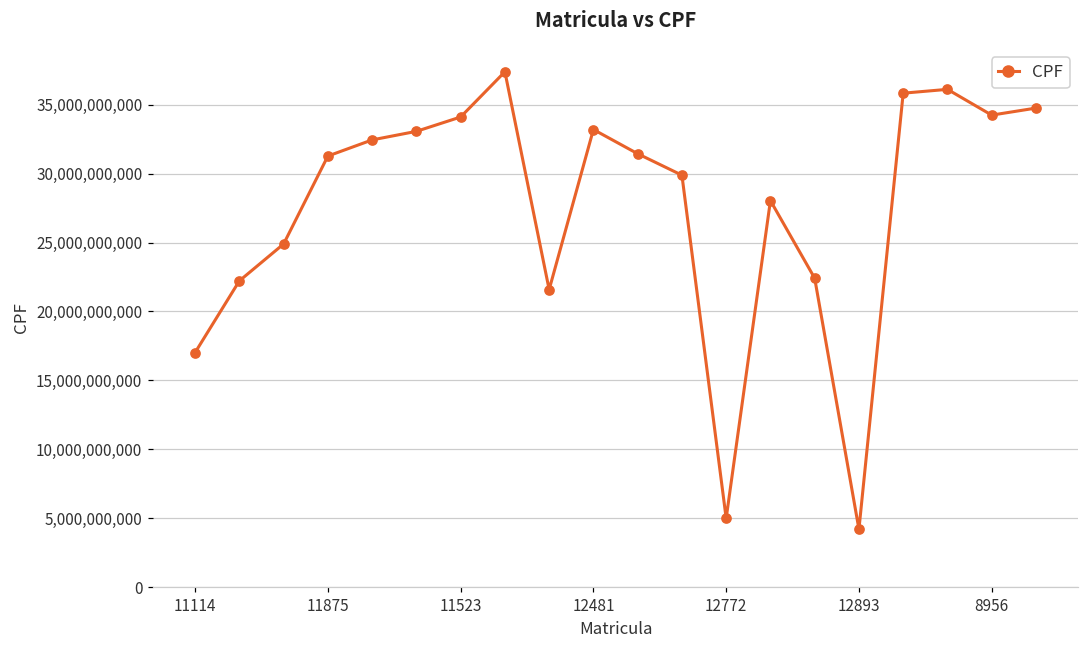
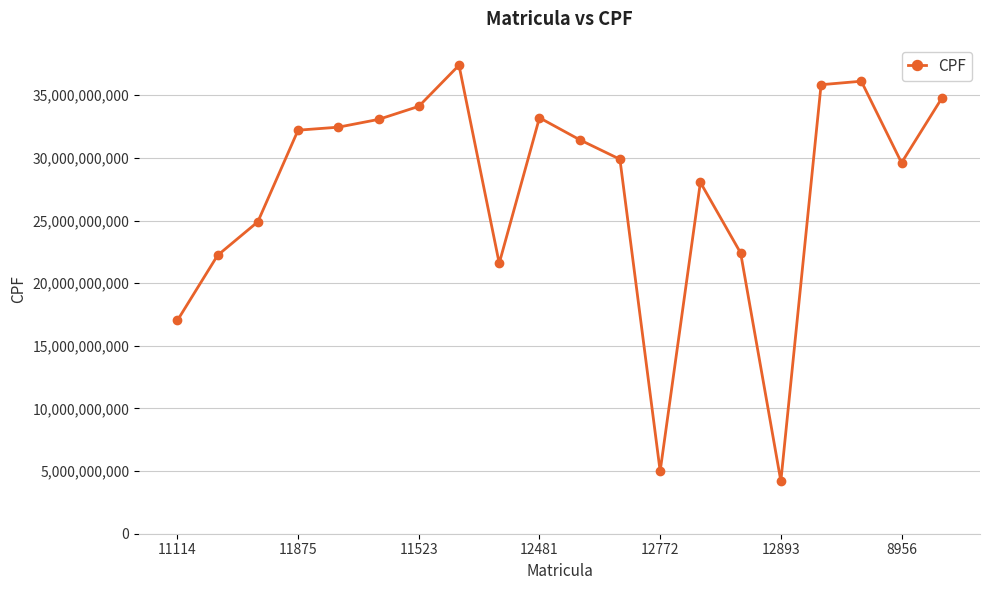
11875: 31,300,000,000 -> 32,200,000,000
8956: 34,200,000,000 -> 29,600,000,000
